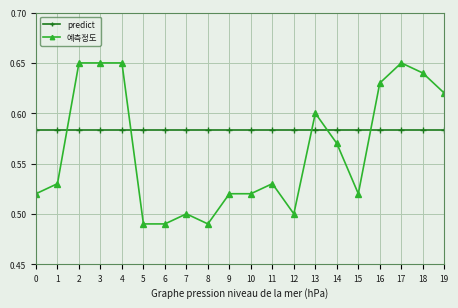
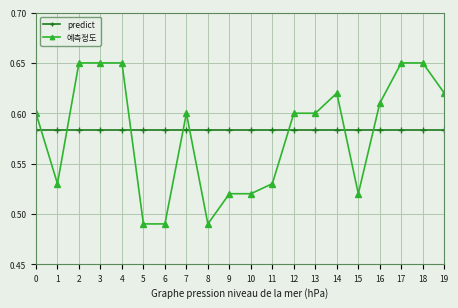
예측정도, 0: 0.52 -> 0.60
예측정도, 7: 0.5 -> 0.6
예측정도, 12: 0.5 -> 0.6
예측정도, 14: 0.57 -> 0.62
예측정도, 16: 0.63 -> 0.61
예측정도, 18: 0.64 -> 0.65
